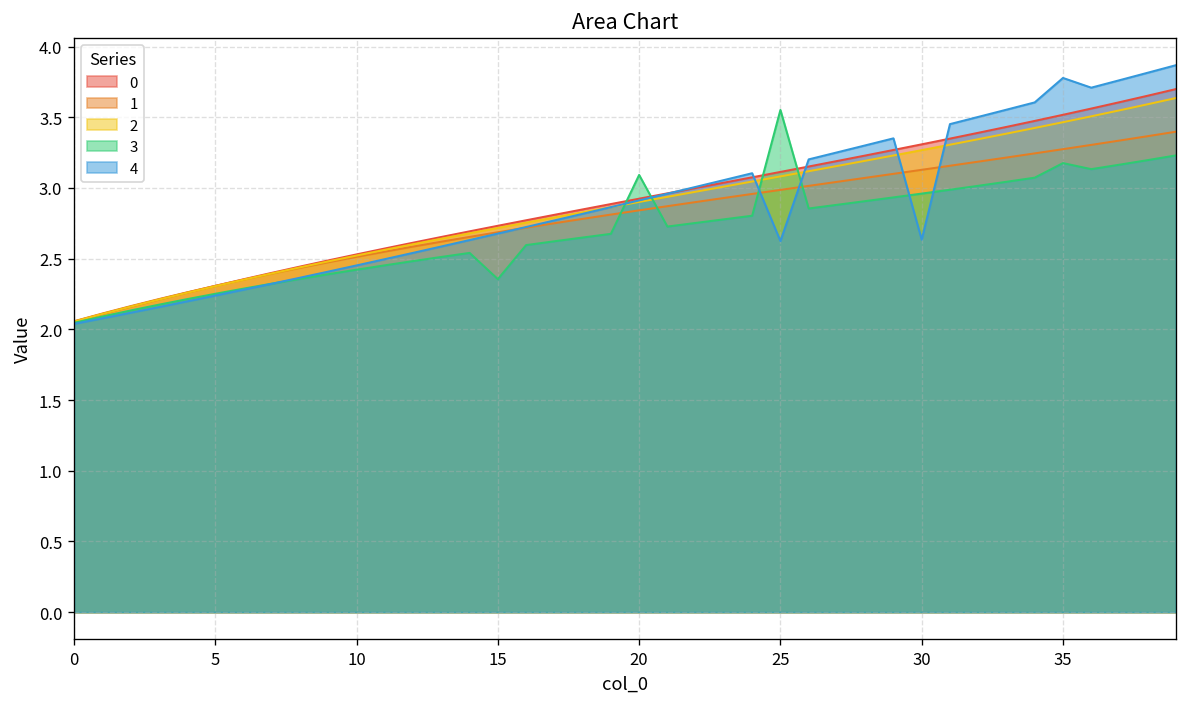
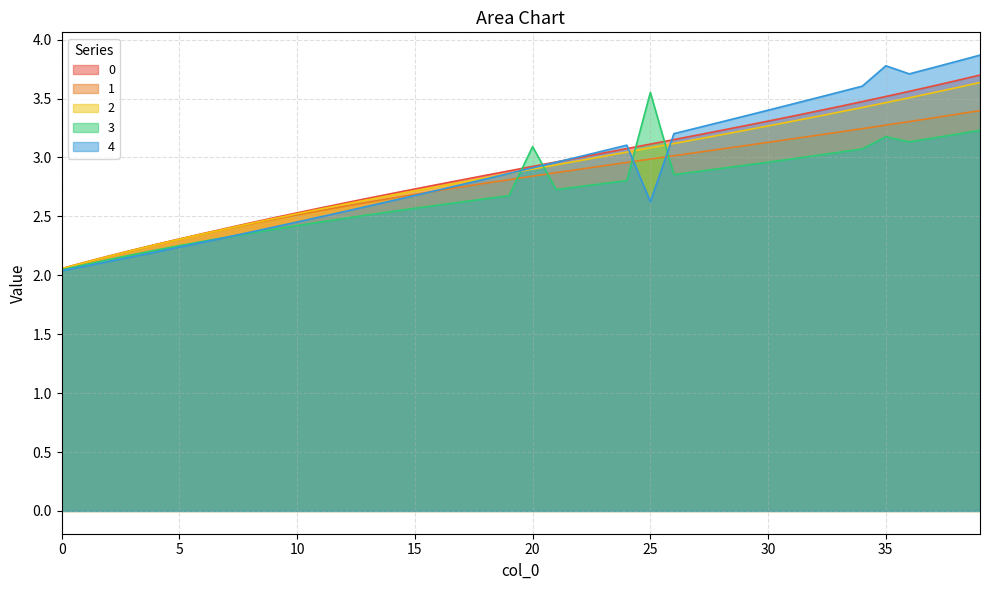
3, 15: 2.36 -> 2.57
4, 30: 2.63 -> 3.40
